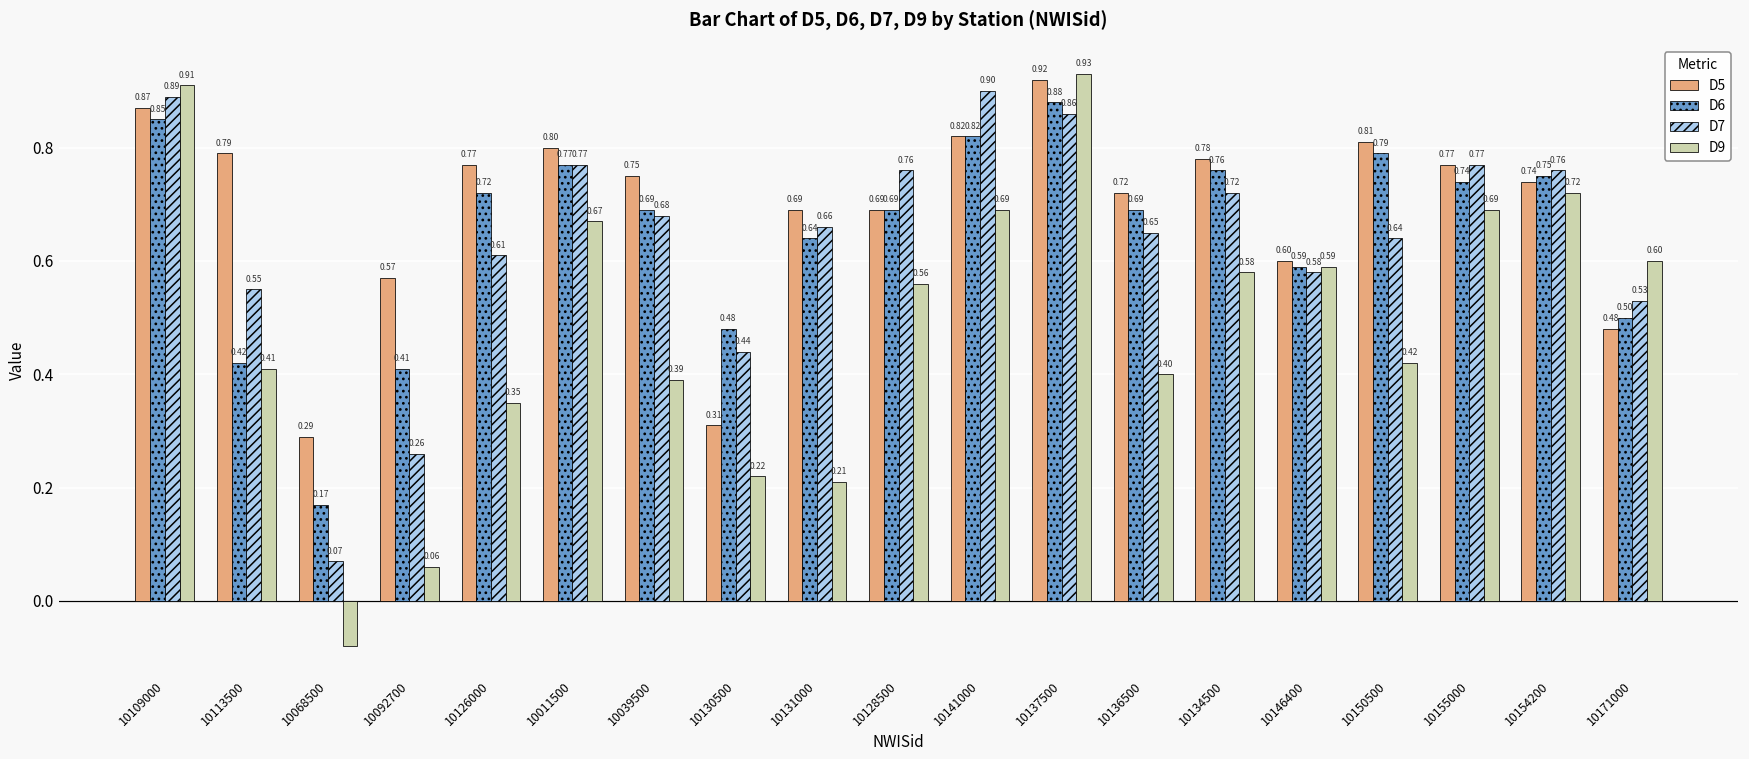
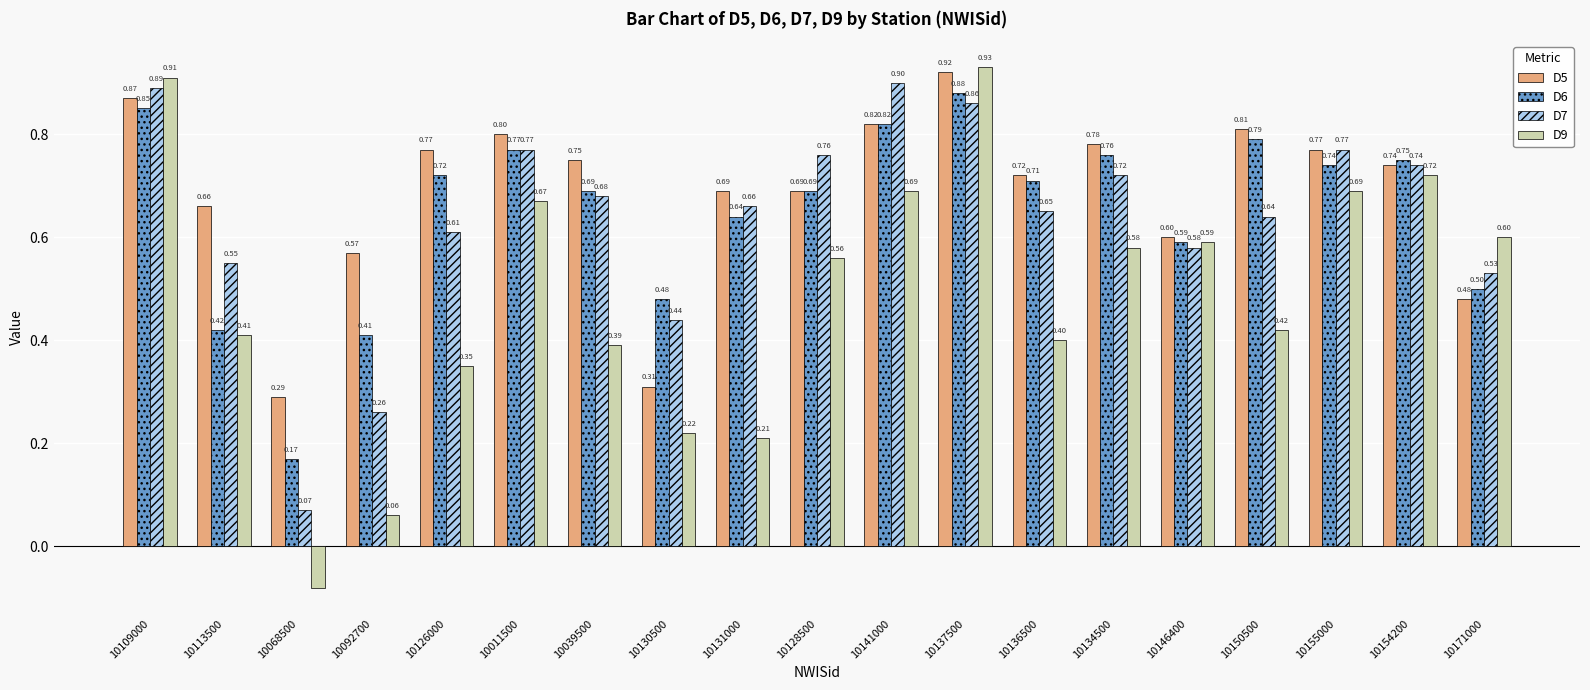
D5, 10113500: 0.79 -> 0.66
D6, 10136500: 0.69 -> 0.71
D7, 10154200: 0.76 -> 0.74
